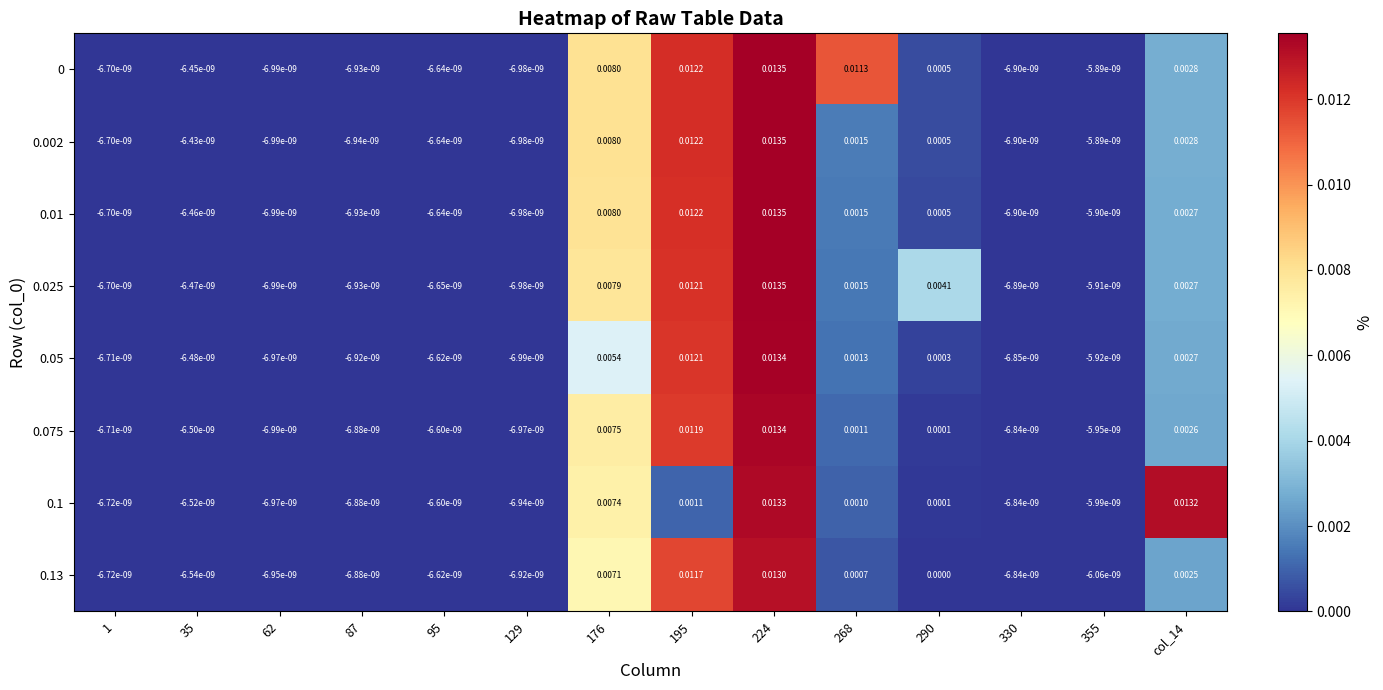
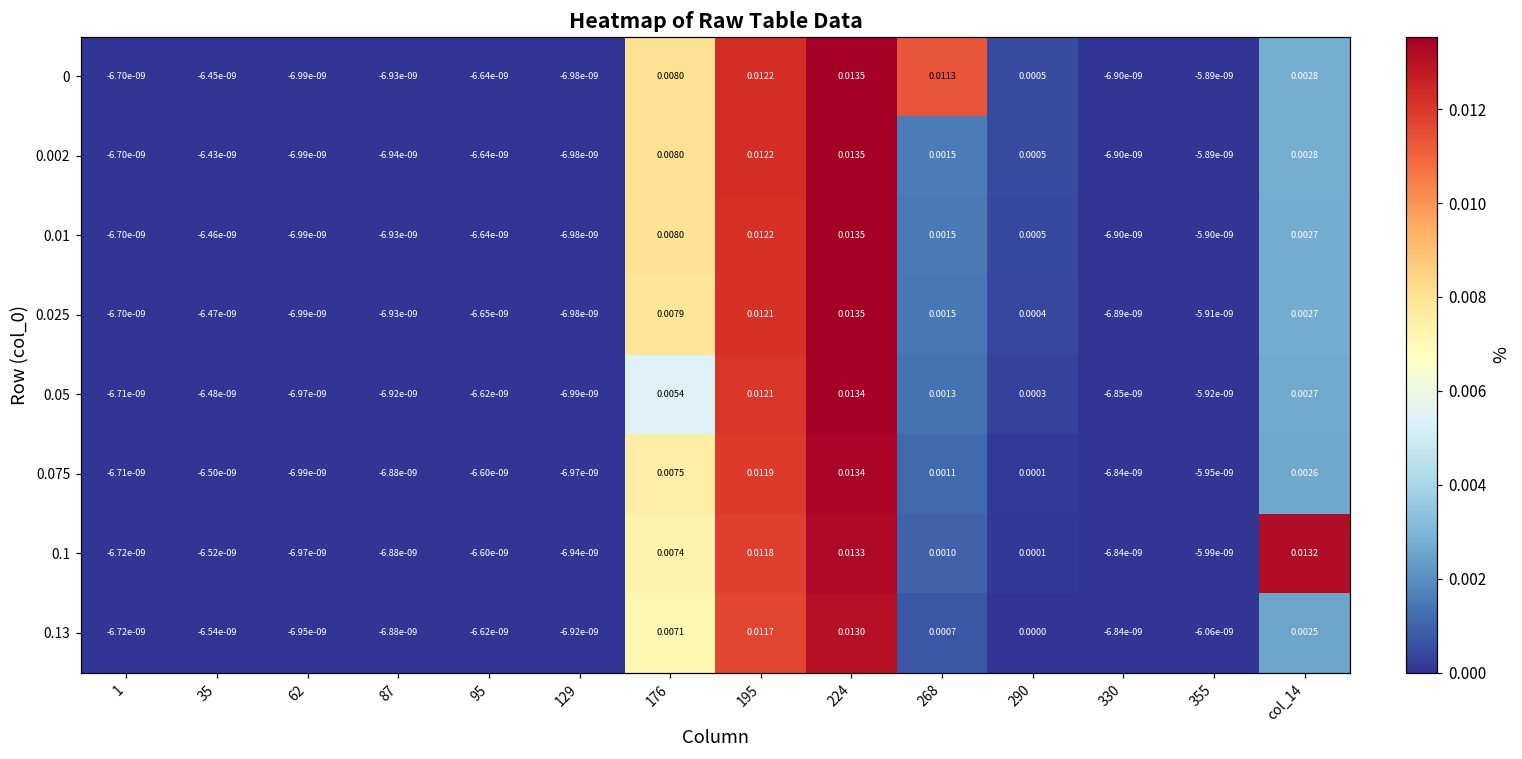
0.025, 290: 0.0041 -> 0.0004
0.1, 195: 0.0011 -> 0.0118
